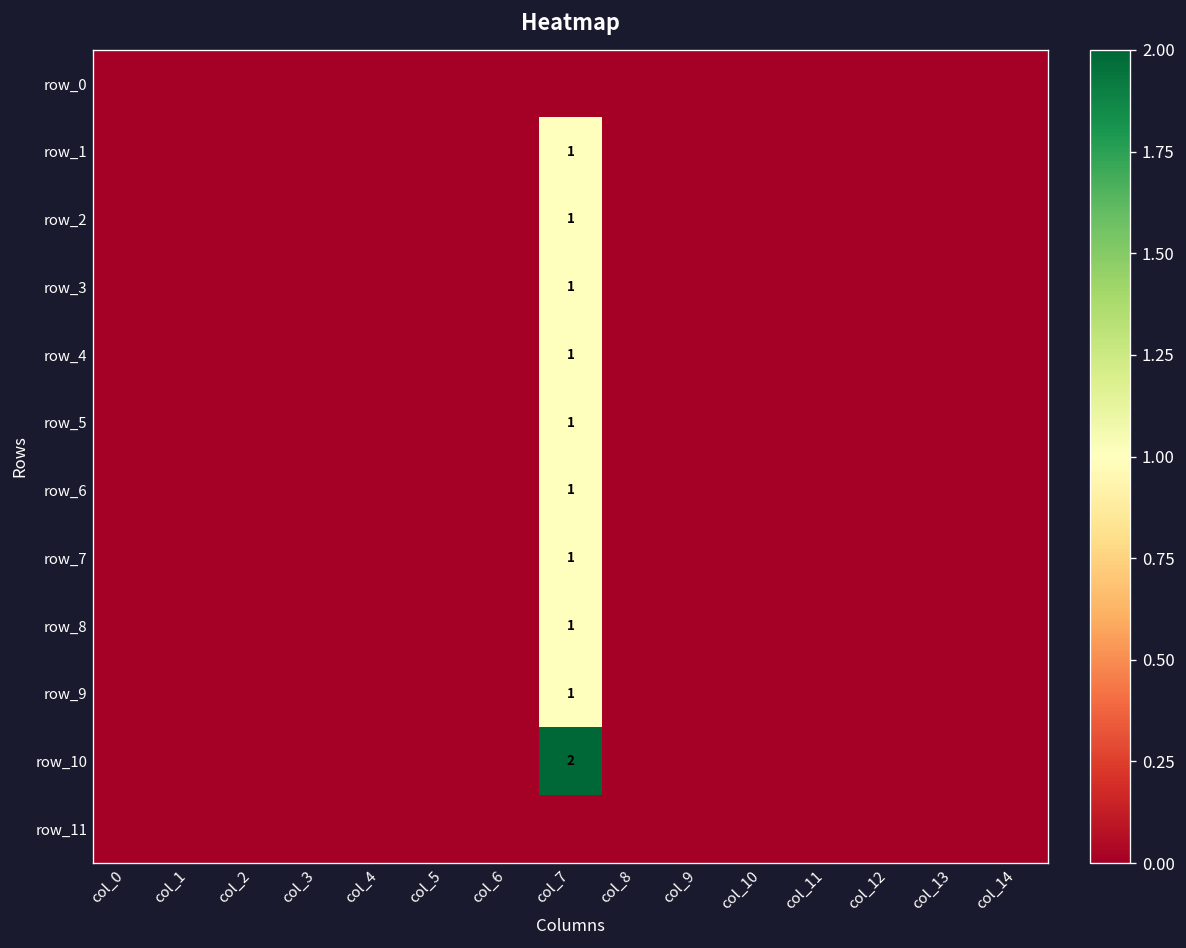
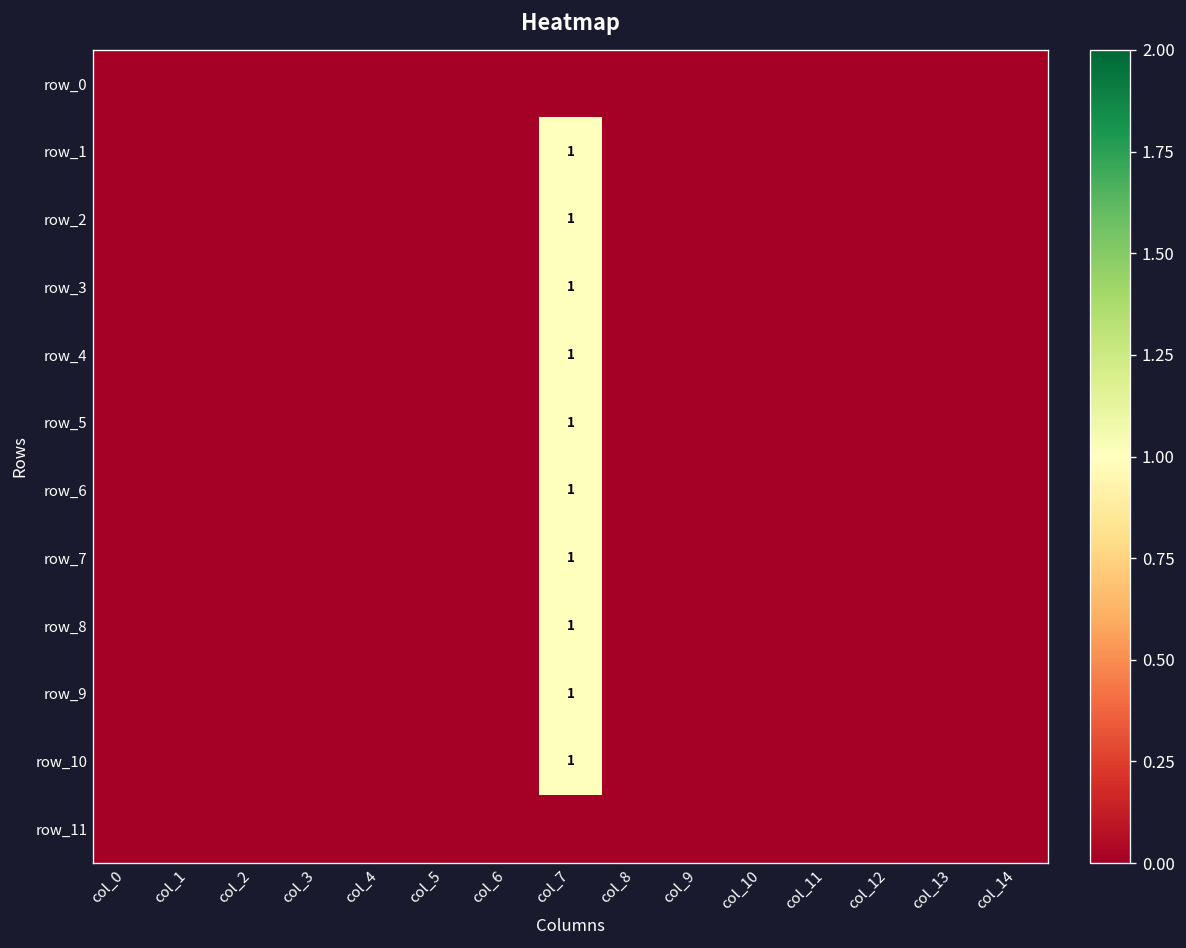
row_10, col_7: 2 -> 1
